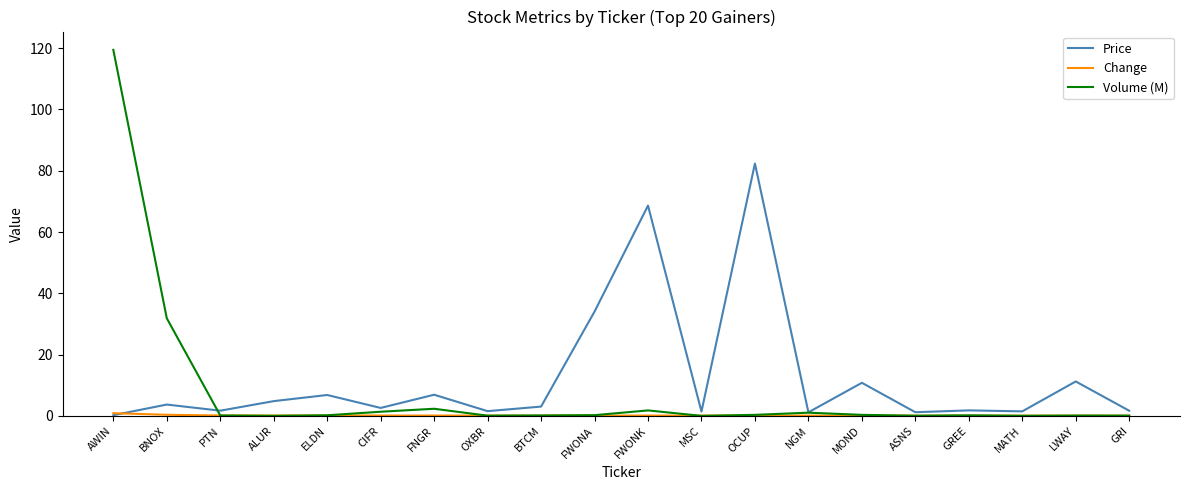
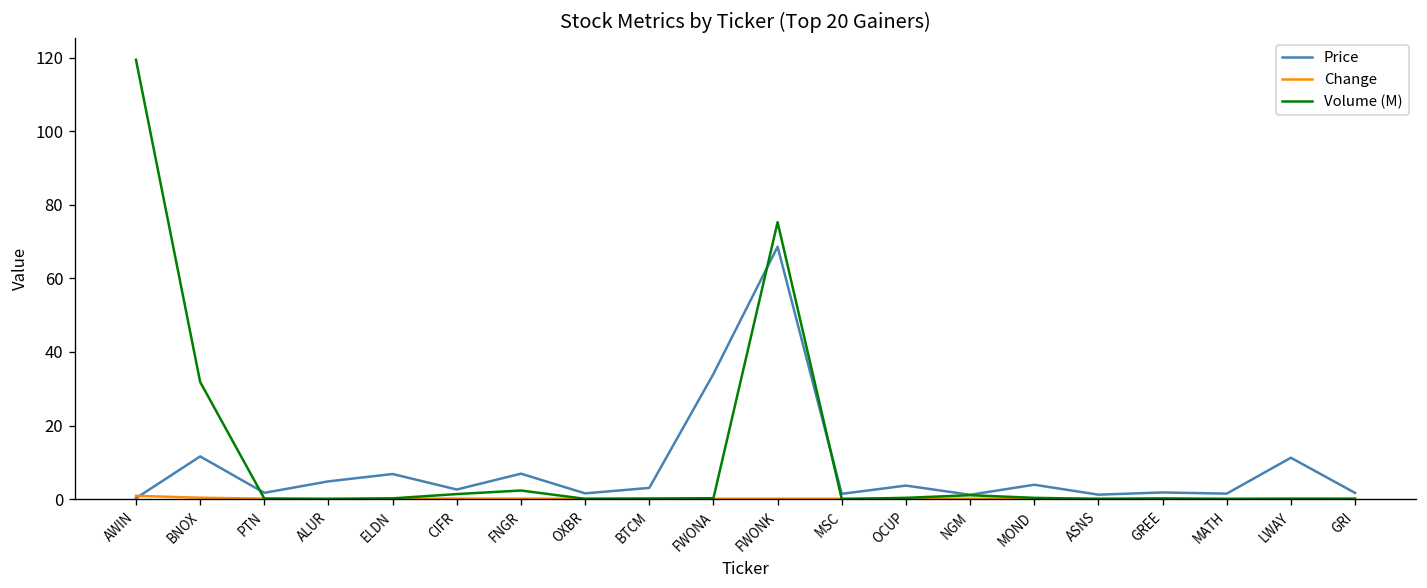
Price, BNOX: 4 -> 12
Volume (M), FWONK: 2 -> 75
Price, OCUP: 82 -> 4
Price, MOND: 11 -> 4
